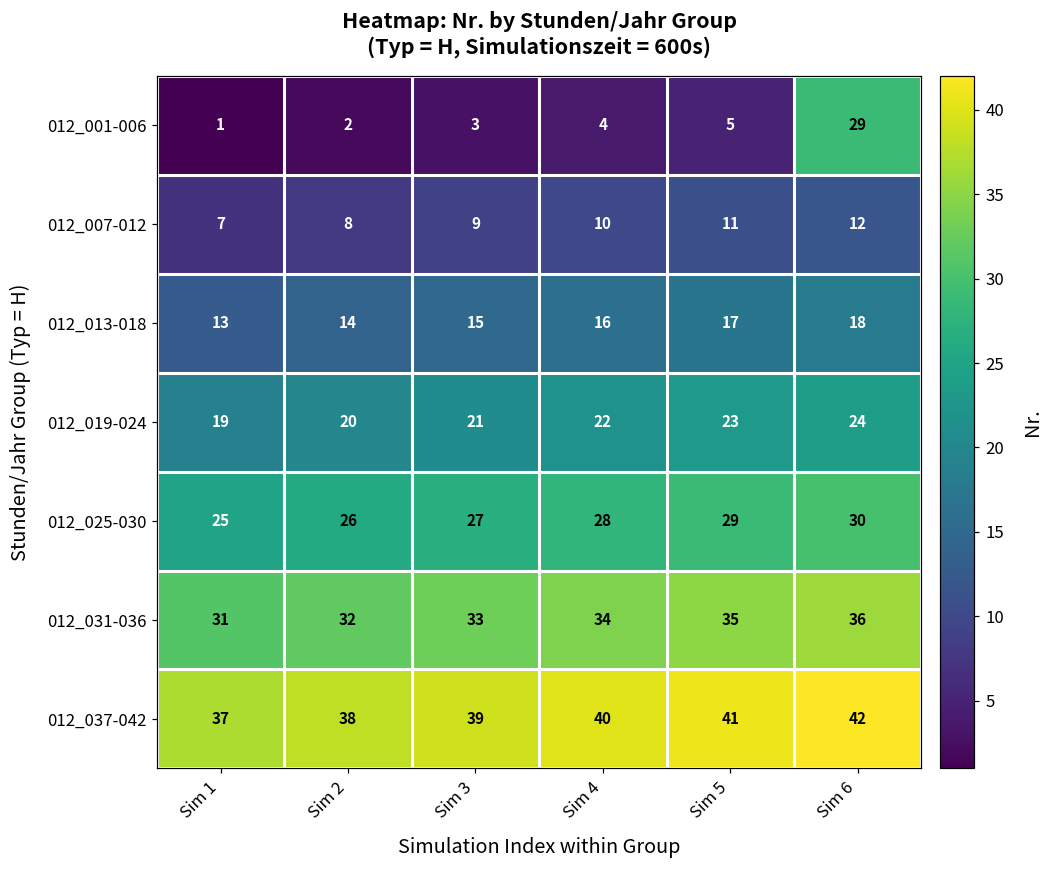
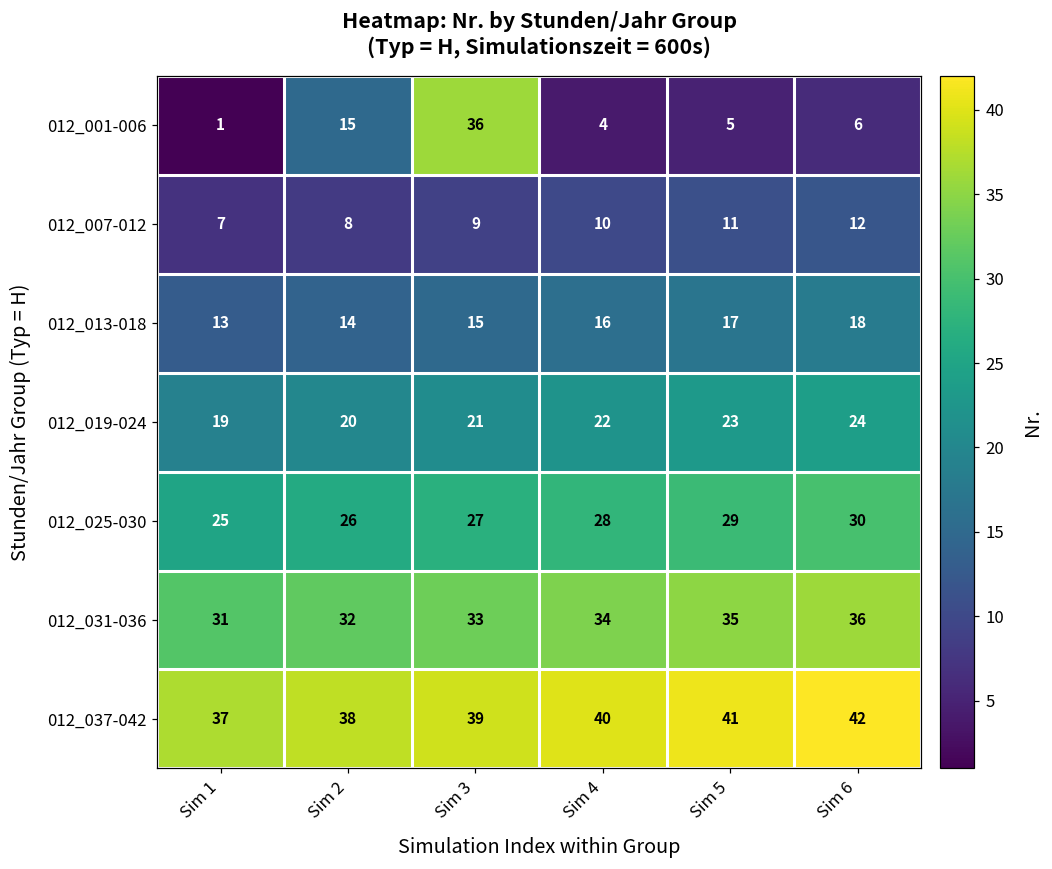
012_001-006, Sim 2: 2 -> 15
012_001-006, Sim 3: 3 -> 36
012_001-006, Sim 6: 29 -> 6
